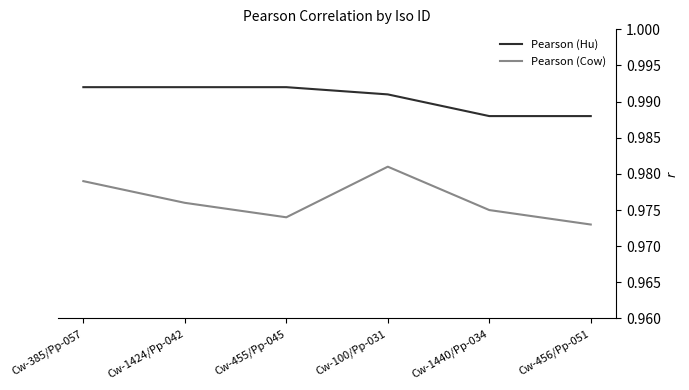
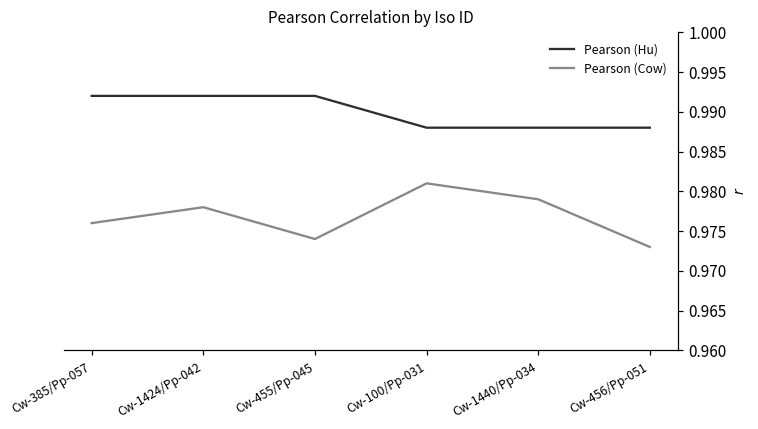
Pearson (Cow), Cw-385/Pp-057: 0.979 -> 0.976
Pearson (Cow), Cw-1424/Pp-042: 0.976 -> 0.978
Pearson (Hu), Cw-100/Pp-031: 0.991 -> 0.988
Pearson (Cow), Cw-1440/Pp-034: 0.975 -> 0.979
